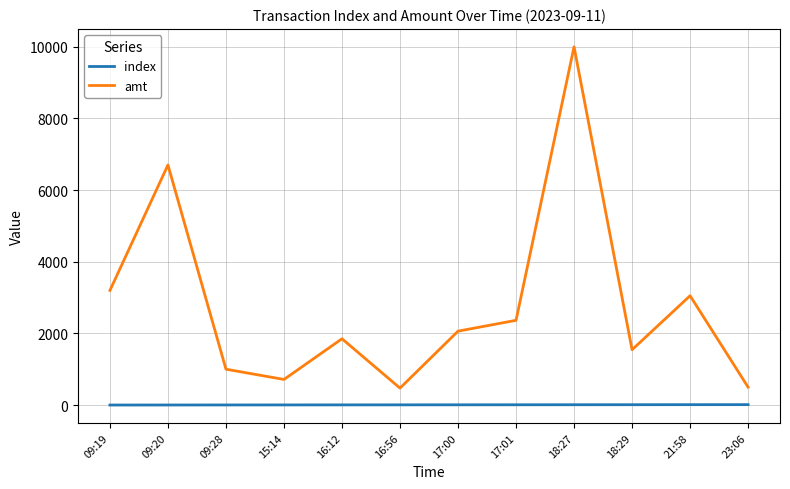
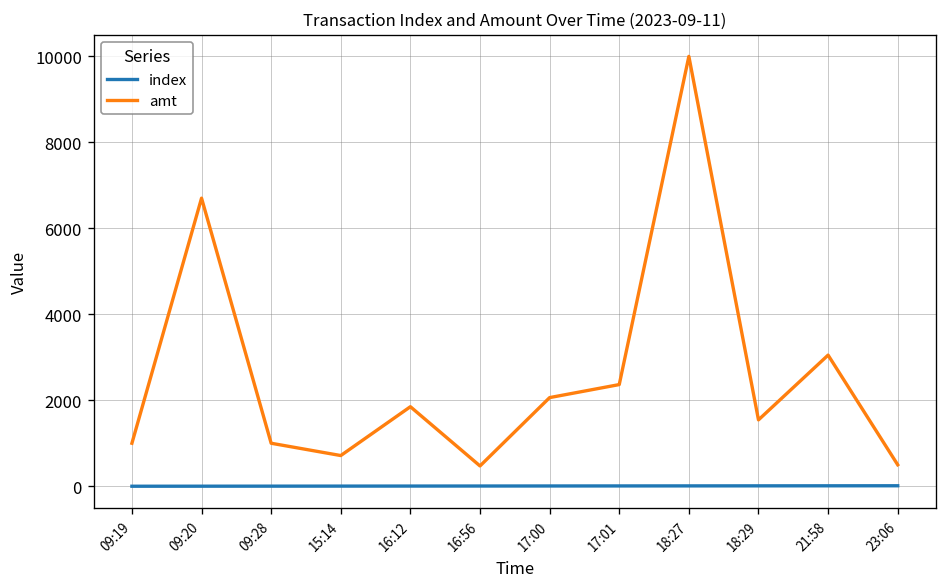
amt, 09:19: 3200 -> 1000
